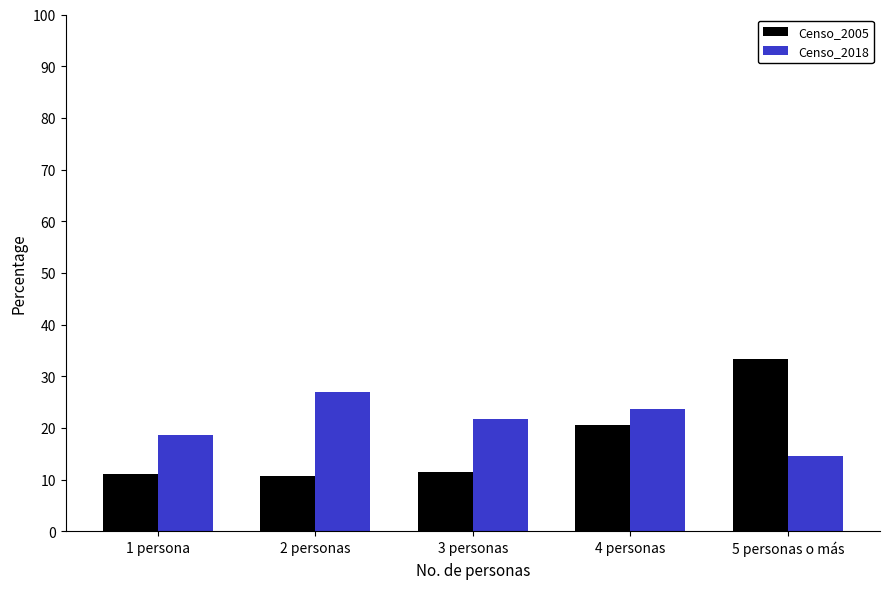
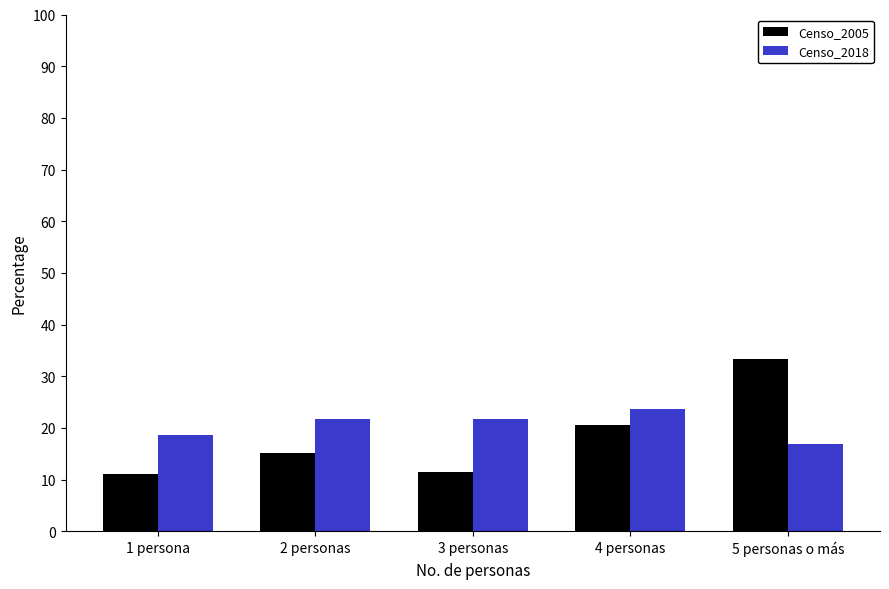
Censo_2005, 2 personas: 11 -> 15
Censo_2018, 2 personas: 27 -> 22
Censo_2018, 5 personas o más: 15 -> 17
